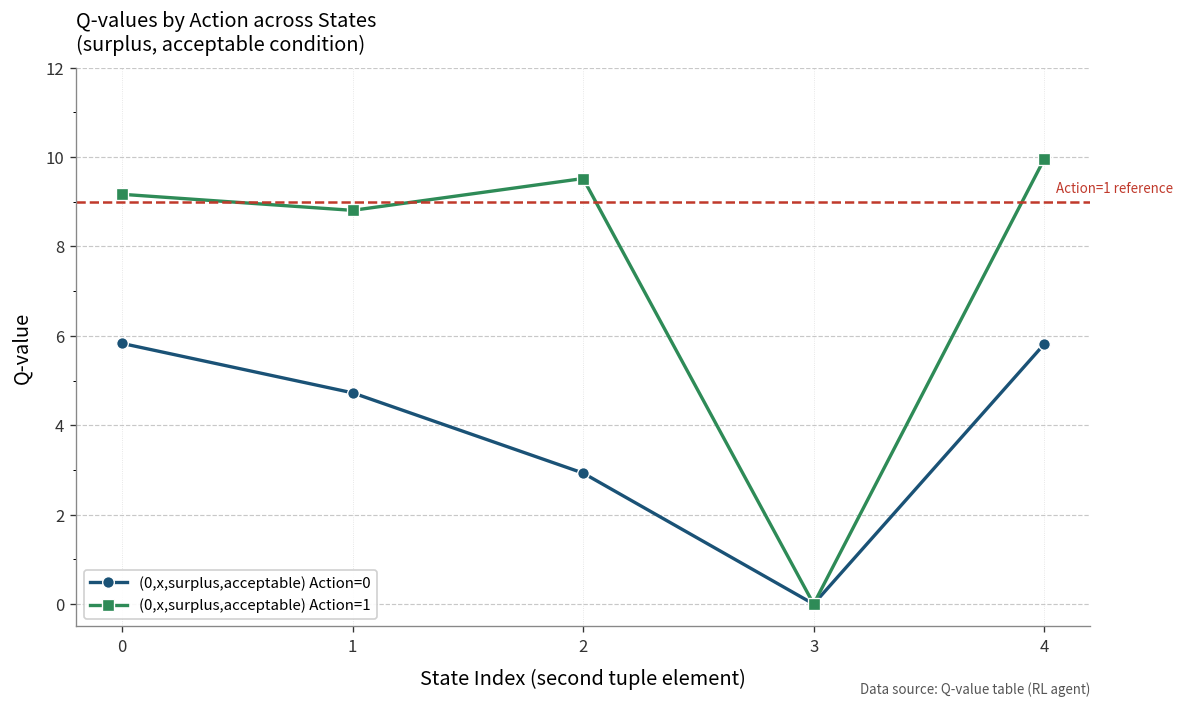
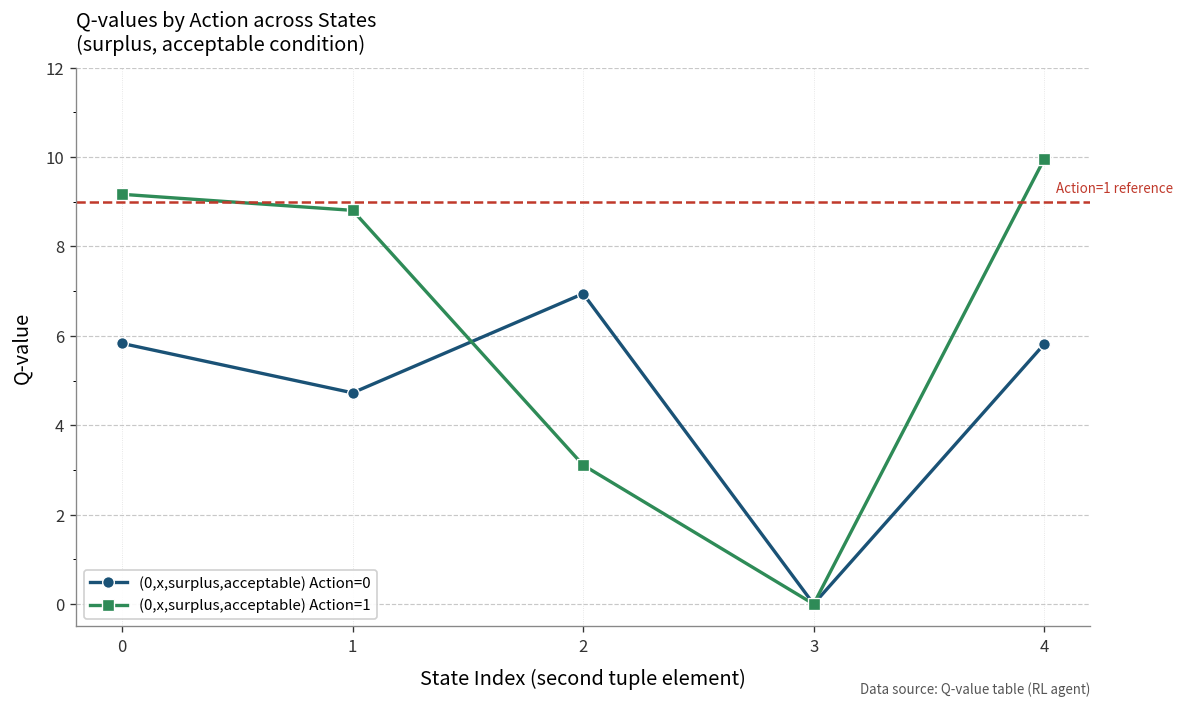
(0,x,surplus,acceptable) Action=0, 2: 2.9 -> 6.9
(0,x,surplus,acceptable) Action=1, 2: 9.5 -> 3.1
